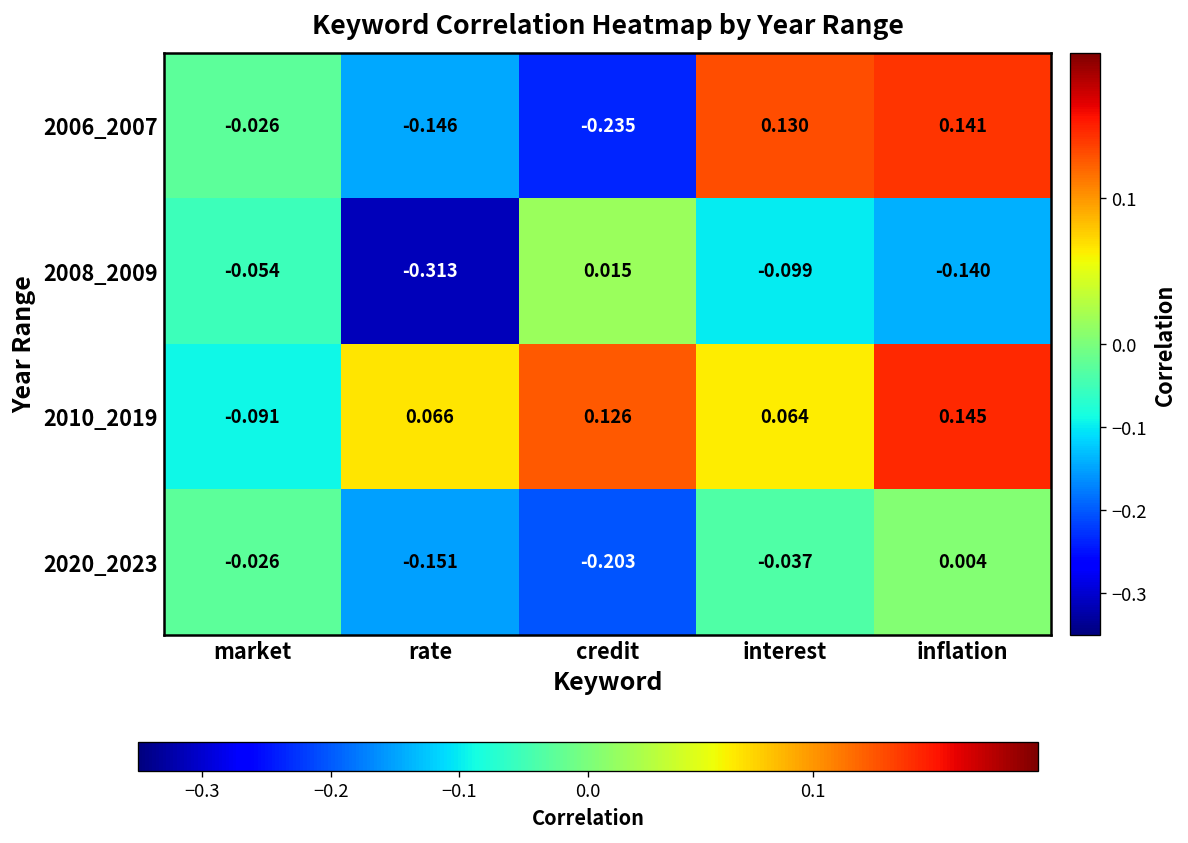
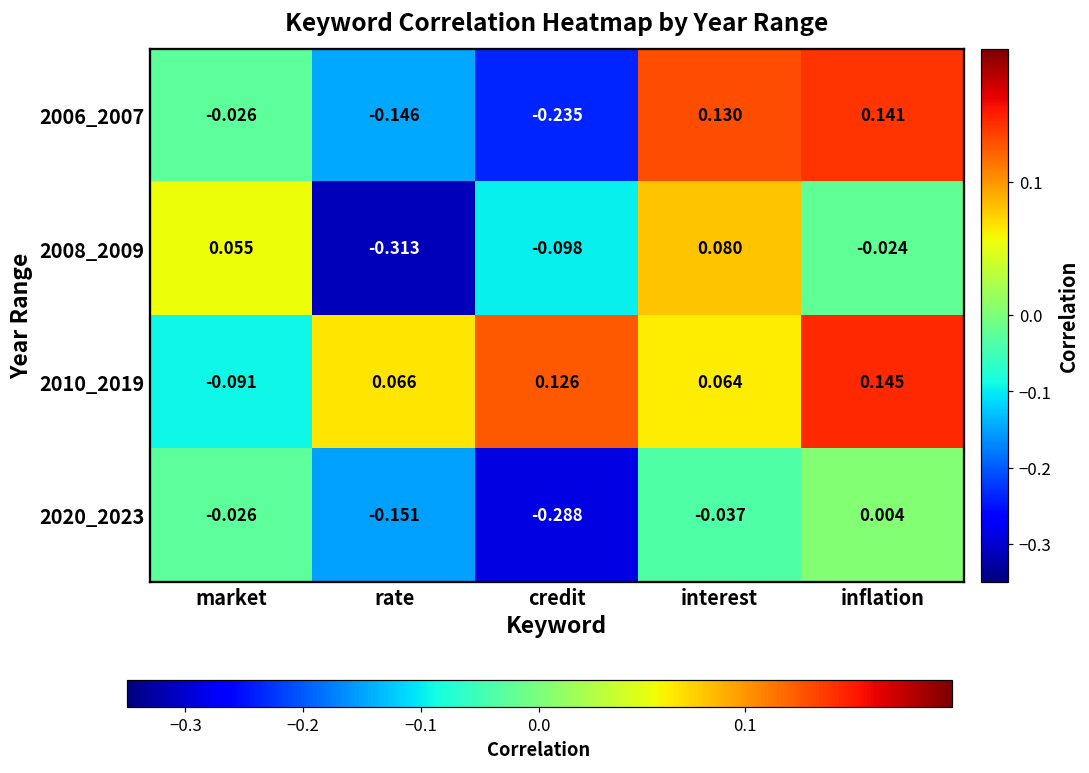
2008_2009, market: -0.054 -> 0.055
2008_2009, credit: 0.015 -> -0.098
2008_2009, interest: -0.099 -> 0.080
2008_2009, inflation: -0.140 -> -0.024
2020_2023, credit: -0.203 -> -0.288
